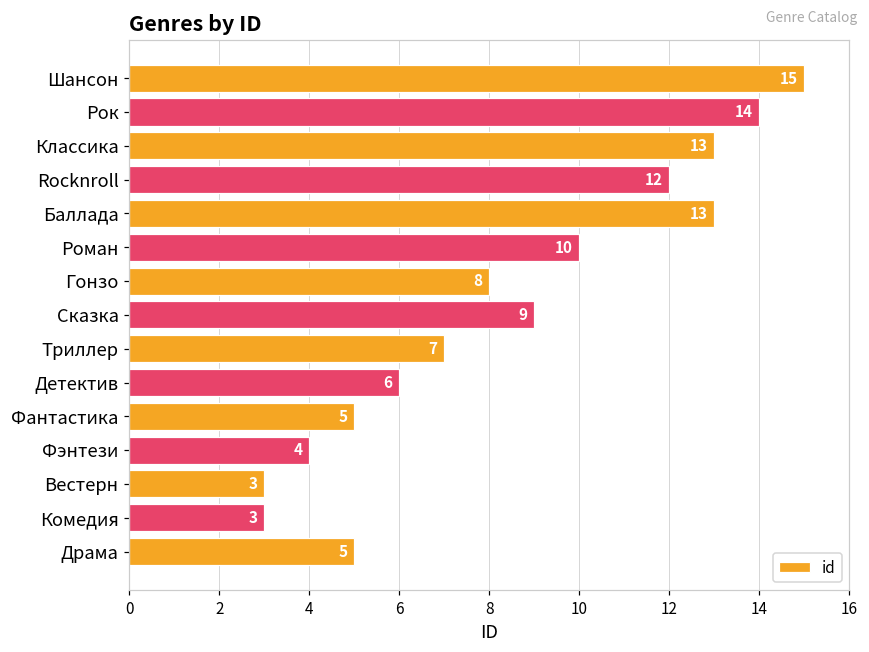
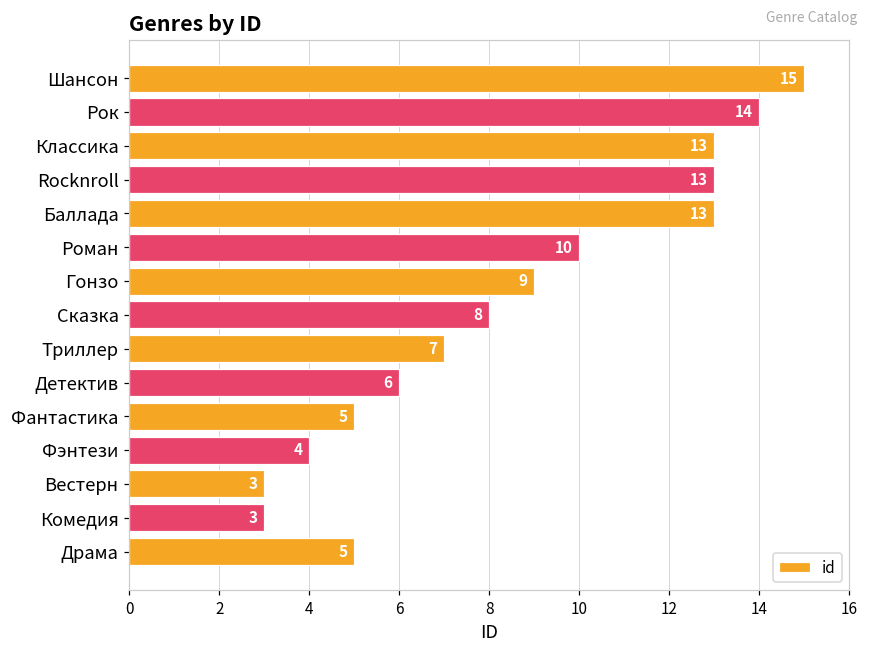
Rocknroll: 12 -> 13
Гонзо: 8 -> 9
Сказка: 9 -> 8
